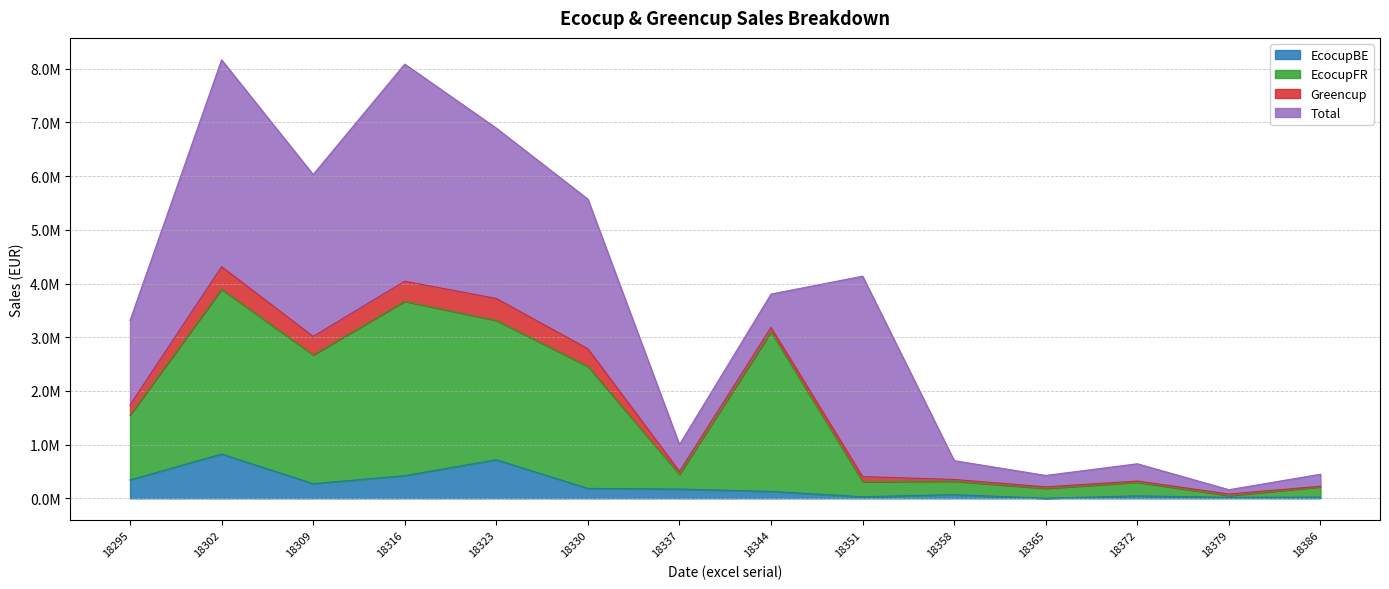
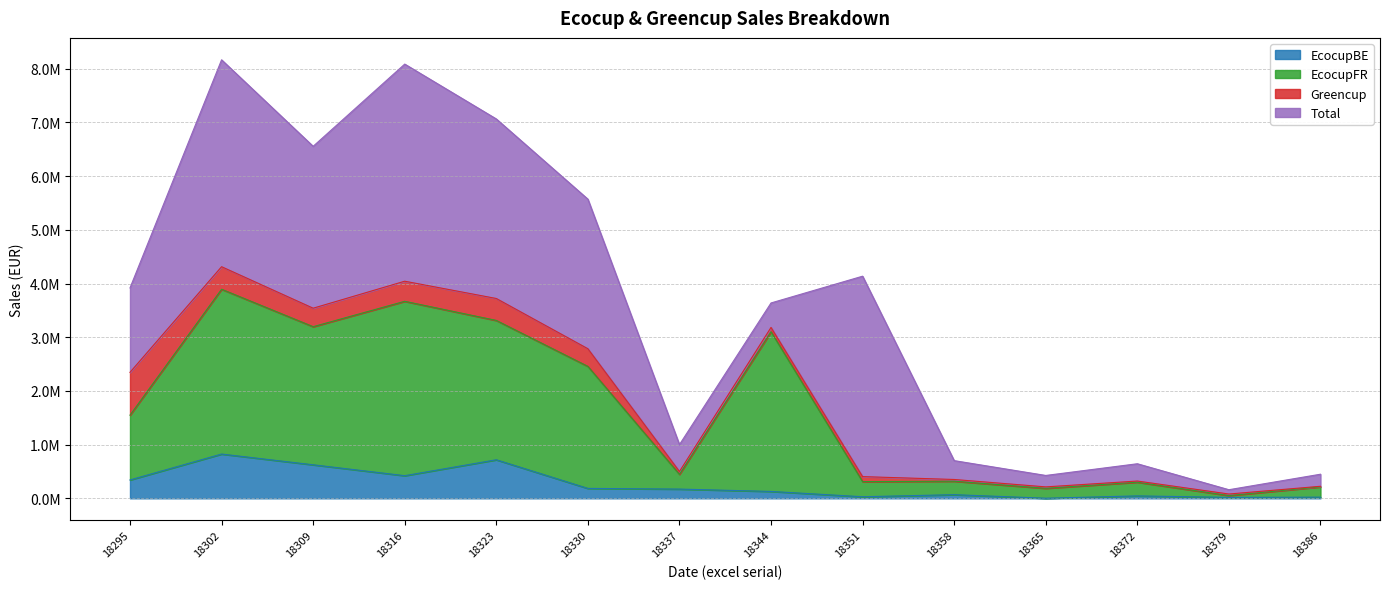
Greencup, 18295: 200000 -> 800000
EcocupBE, 18309: 300000 -> 600000
EcocupFR, 18309: 2400000 -> 2600000
Total, 18323: 3200000 -> 3300000
Total, 18344: 600000 -> 500000
